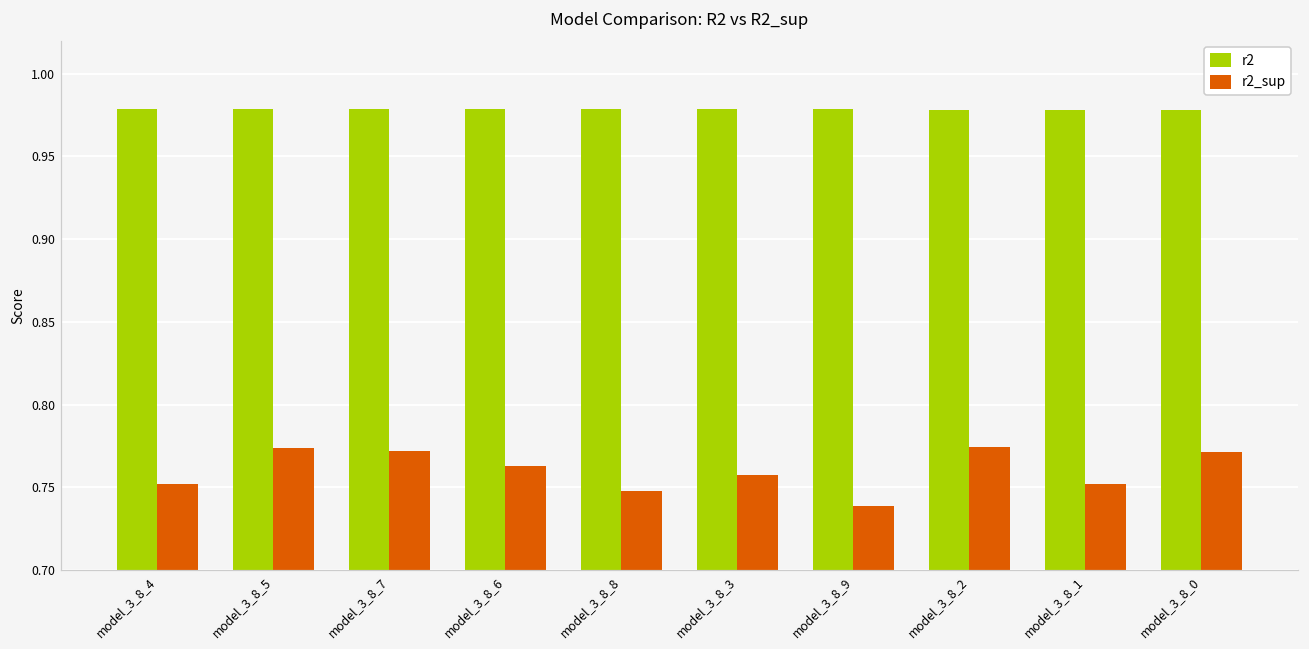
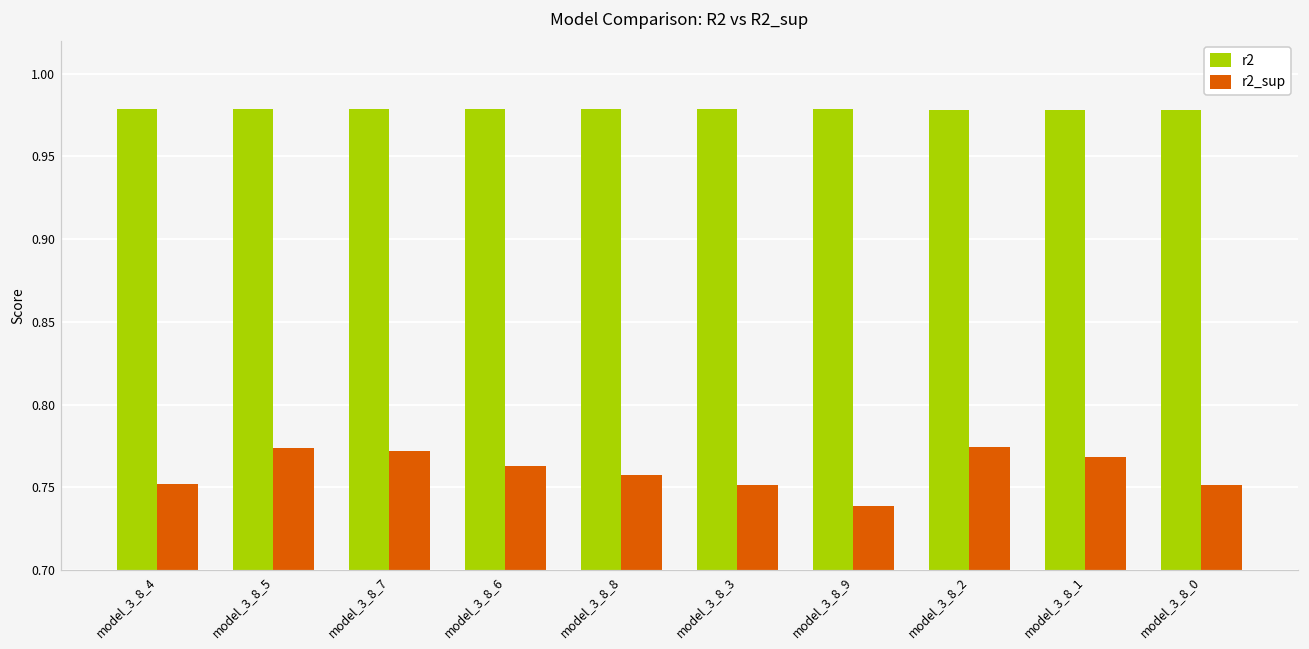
r2_sup, model_3_8_8: 0.747 -> 0.758
r2_sup, model_3_8_3: 0.757 -> 0.752
r2_sup, model_3_8_1: 0.752 -> 0.769
r2_sup, model_3_8_0: 0.771 -> 0.752
